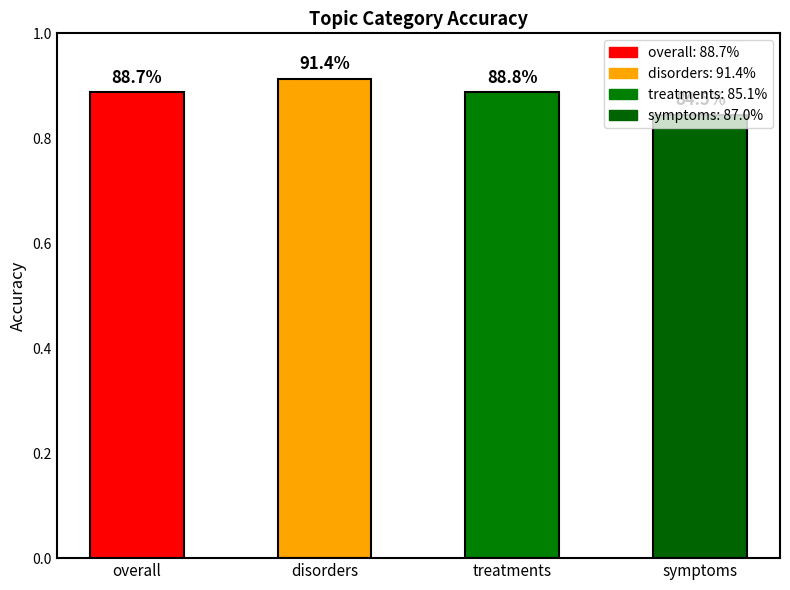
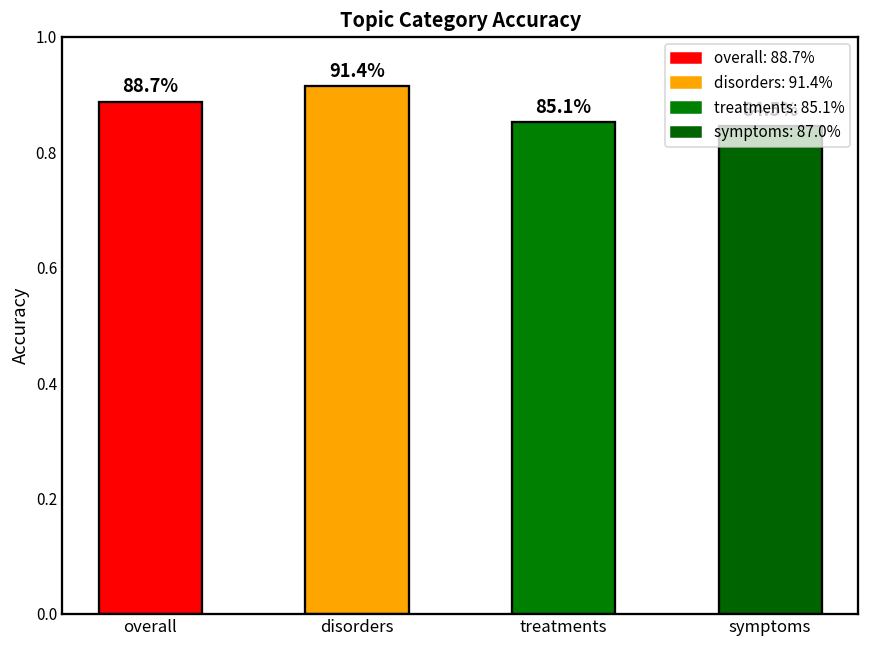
treatments: 88.8% -> 85.1%
